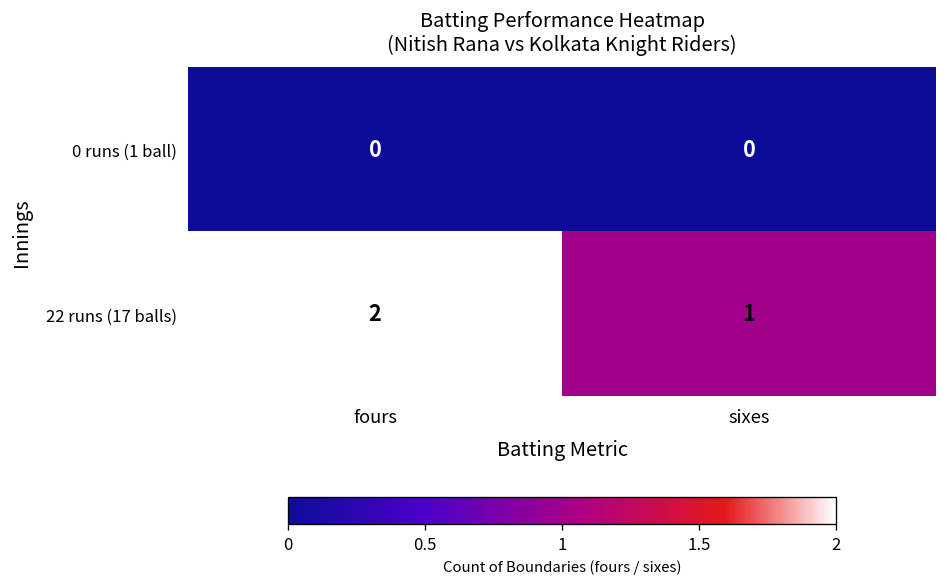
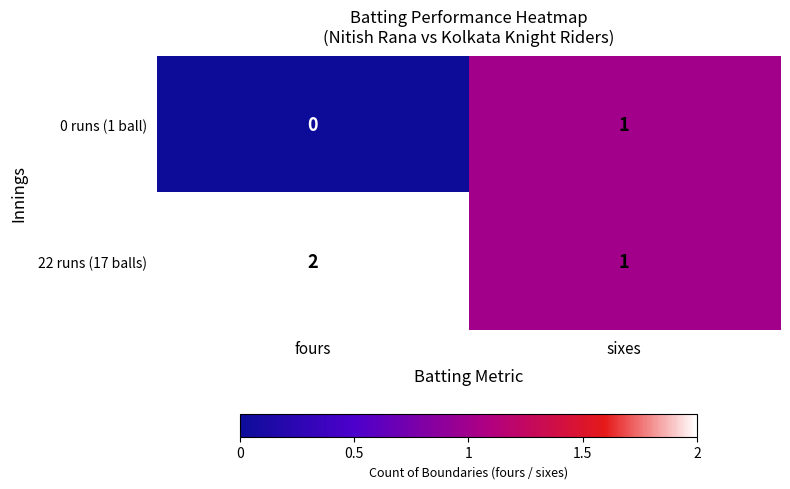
0 runs (1 ball), sixes: 0 -> 1
